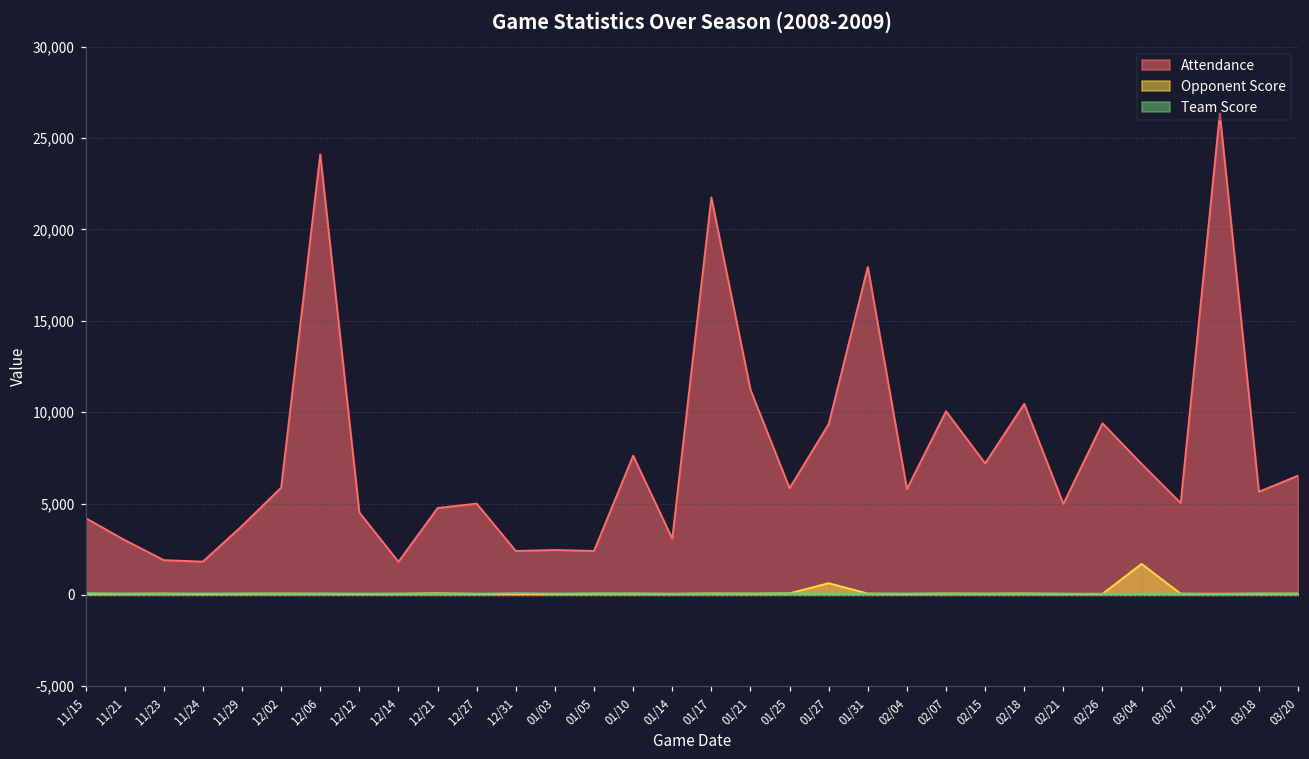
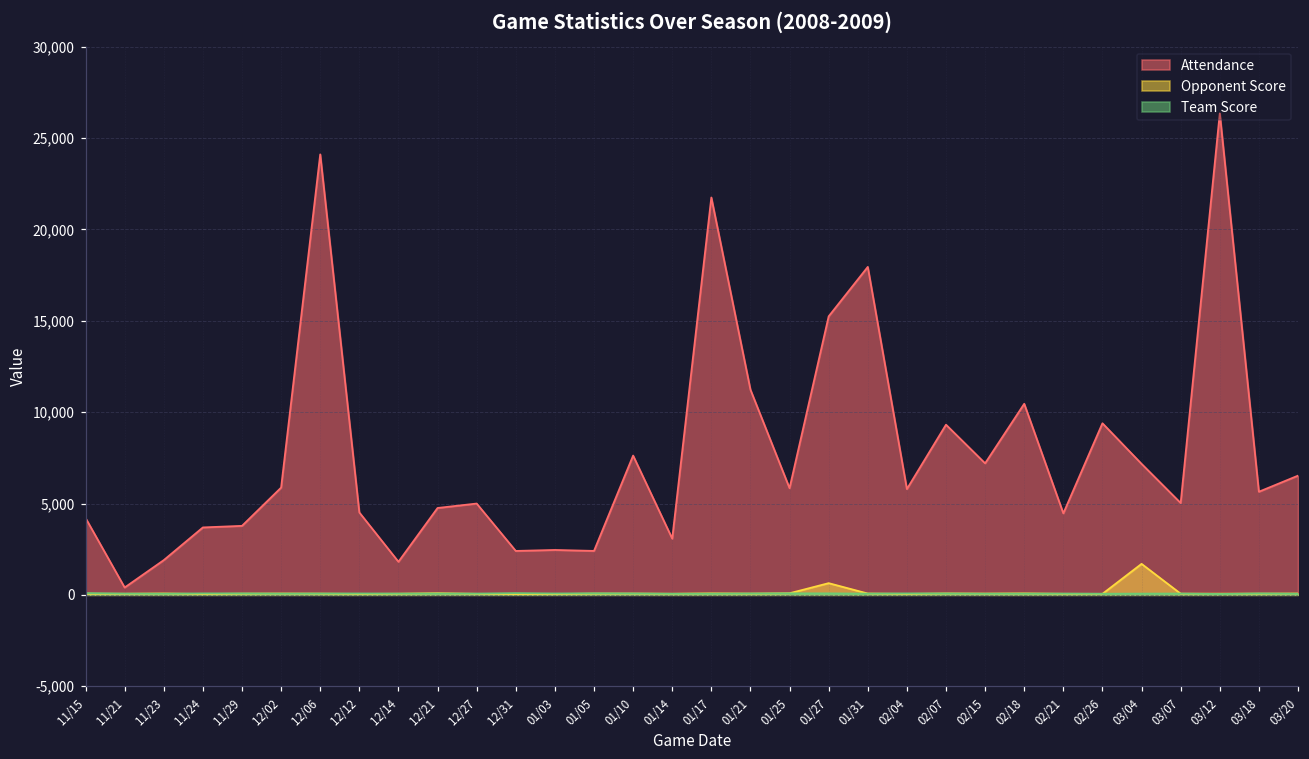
Attendance, 11/21: 3,000 -> 400
Attendance, 11/24: 1,800 -> 3,700
Attendance, 01/27: 9,400 -> 15,200
Attendance, 02/07: 10,100 -> 9,300
Attendance, 02/21: 5,000 -> 4,500
